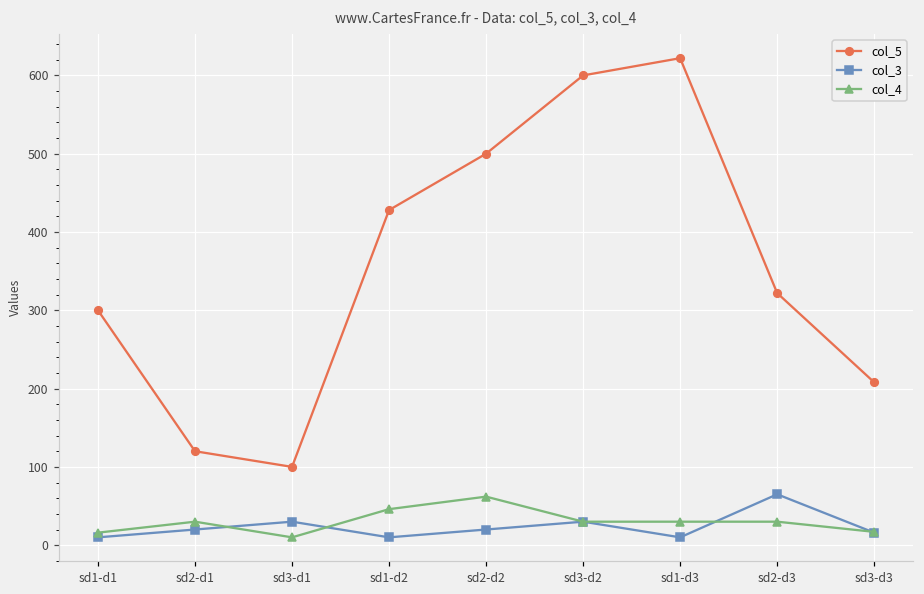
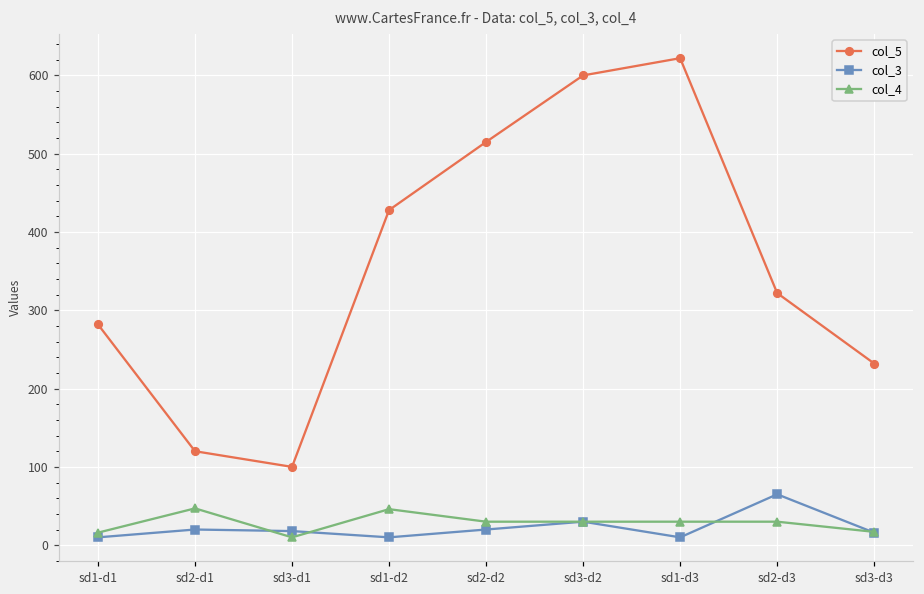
col_5, sd1-d1: 300 -> 280
col_4, sd2-d1: 30 -> 50
col_3, sd3-d1: 30 -> 20
col_5, sd2-d2: 500 -> 520
col_4, sd2-d2: 60 -> 30
col_5, sd3-d3: 210 -> 230
